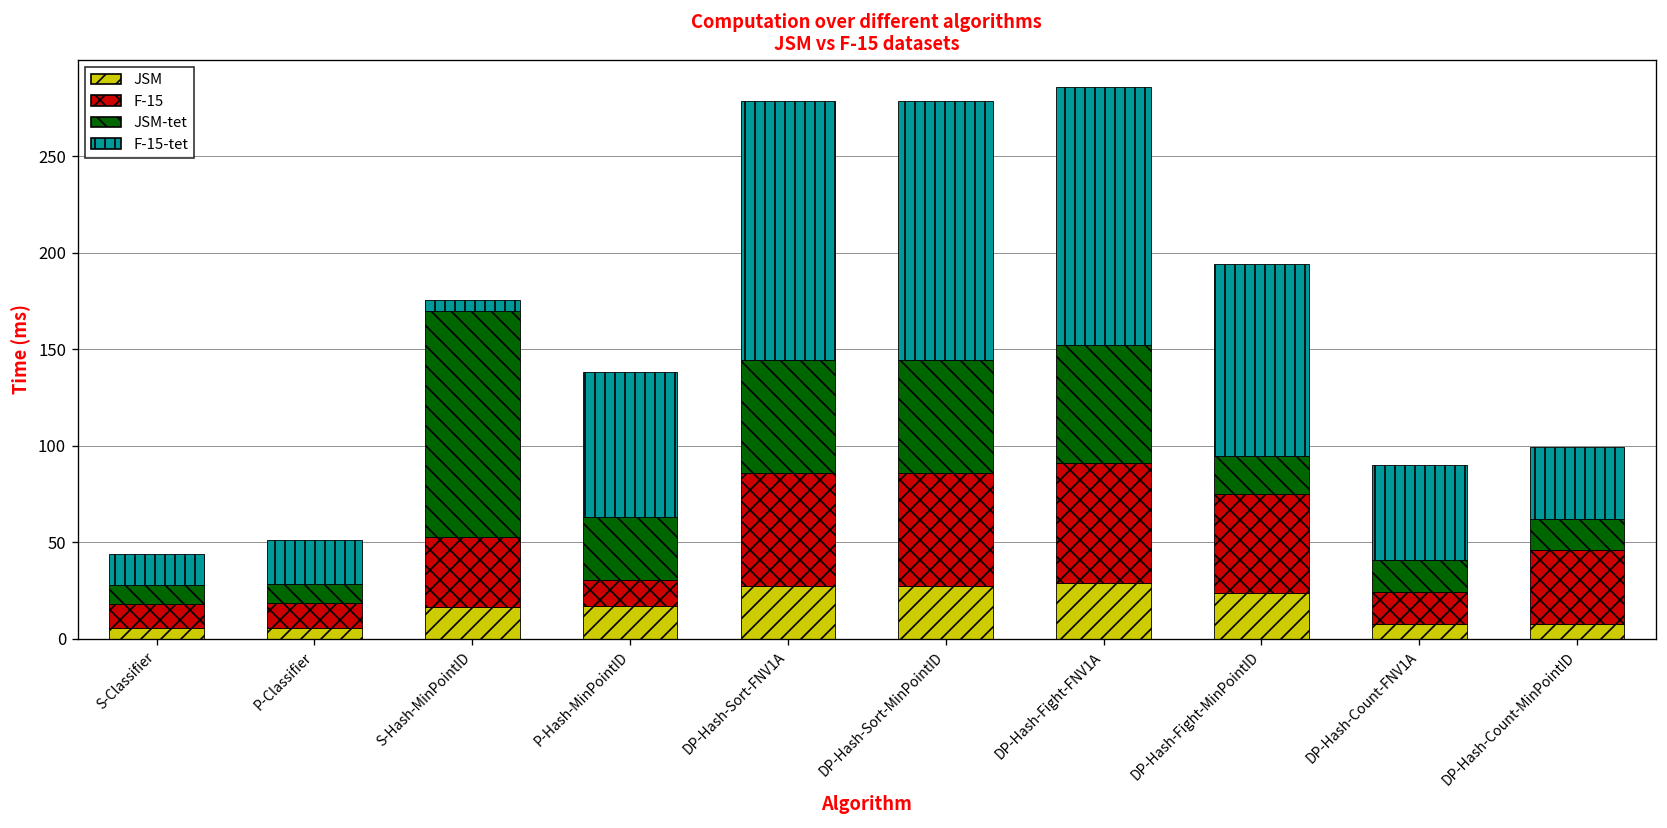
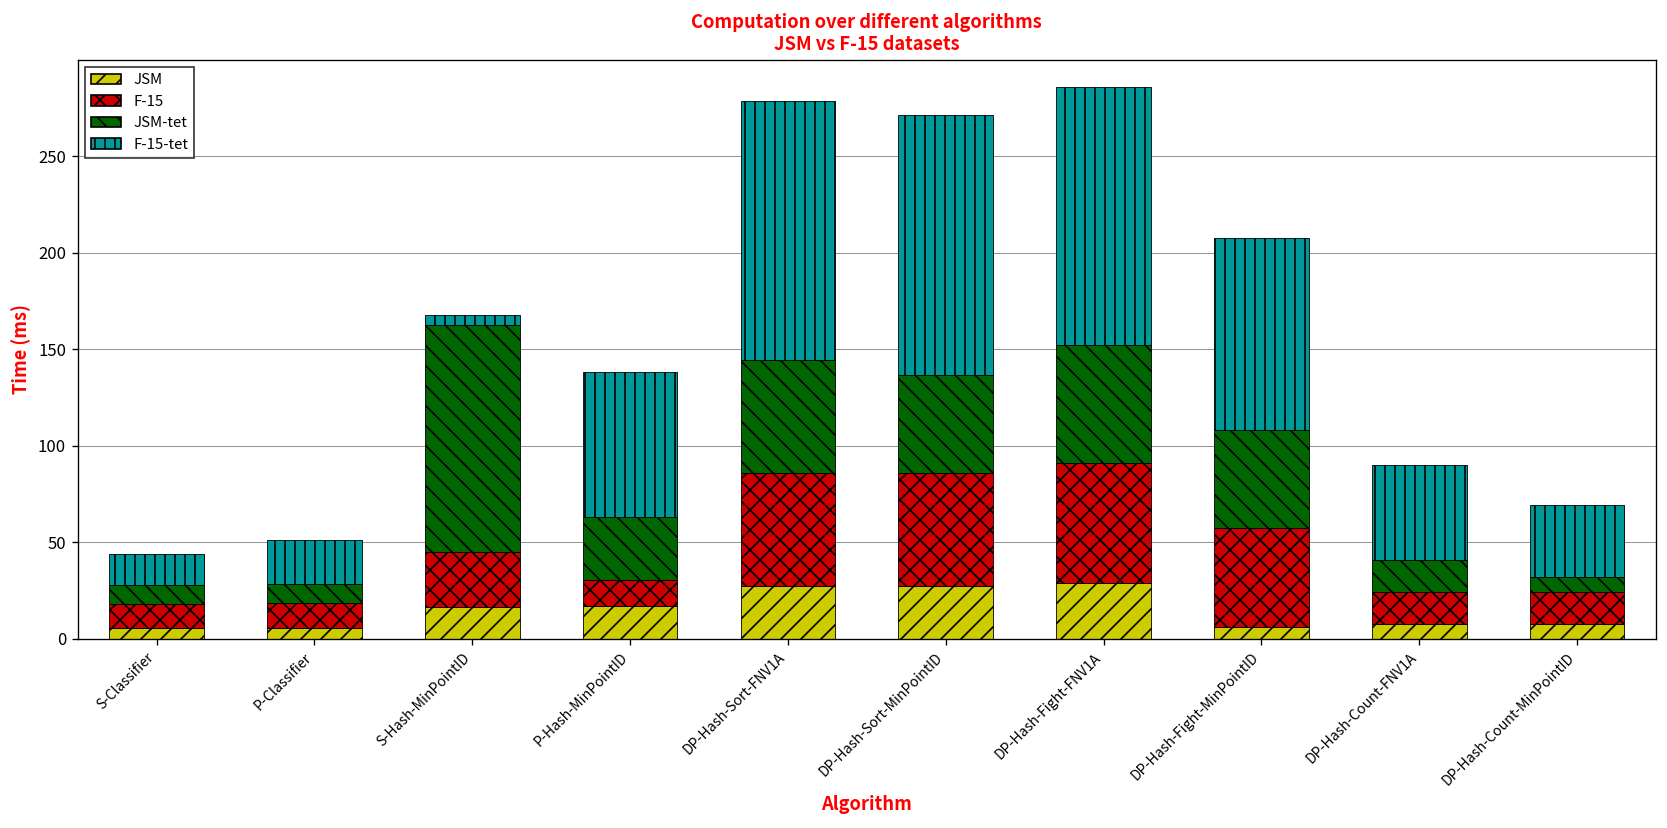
F-15, S-Hash-MinPointID: 36 -> 29
JSM-tet, DP-Hash-Sort-MinPointID: 58 -> 51
JSM, DP-Hash-Fight-MinPointID: 24 -> 6
JSM-tet, DP-Hash-Fight-MinPointID: 20 -> 51
F-15, DP-Hash-Count-MinPointID: 38 -> 17
JSM-tet, DP-Hash-Count-MinPointID: 16 -> 7
